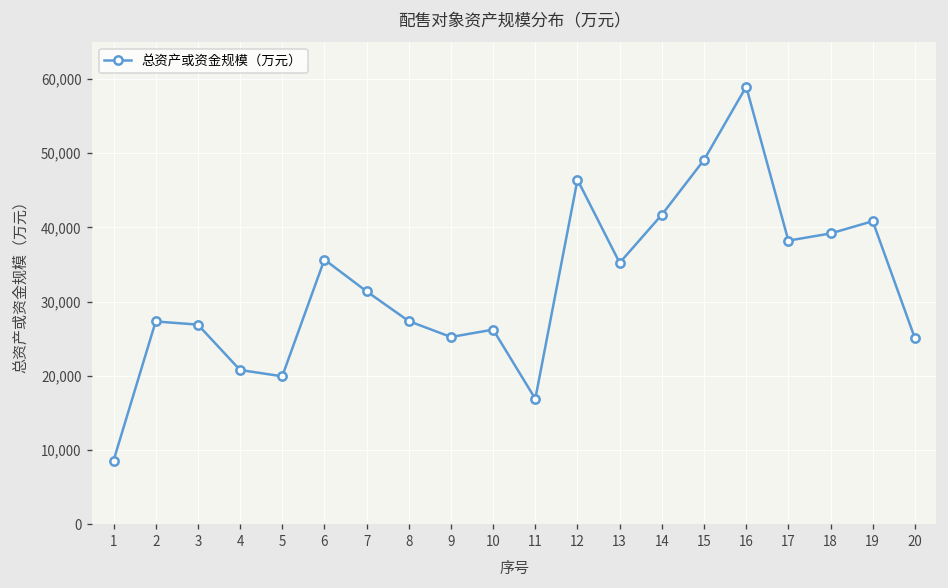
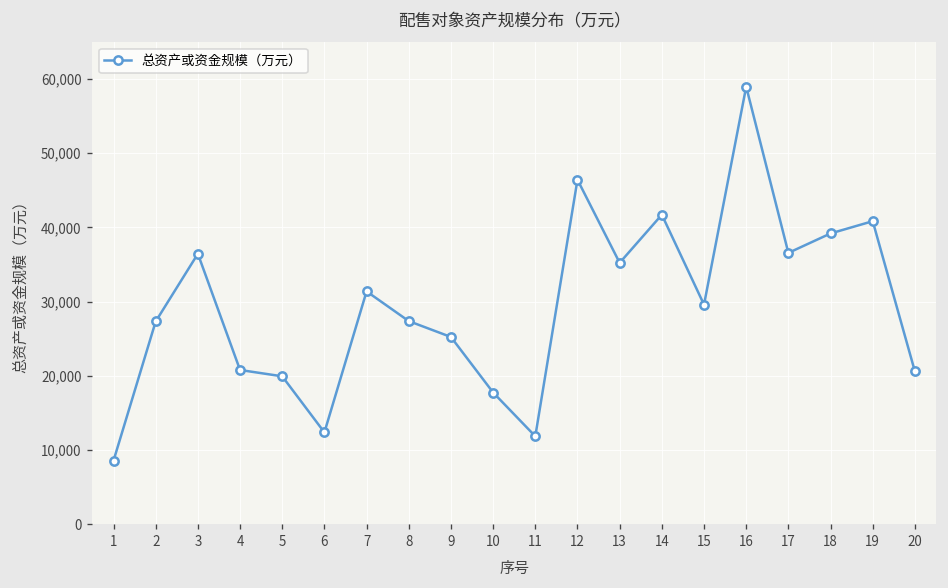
3: 27,000 -> 36,000
6: 36,000 -> 12,000
10: 26,000 -> 18,000
11: 17,000 -> 12,000
15: 49,000 -> 30,000
17: 38,000 -> 37,000
20: 25,000 -> 21,000
